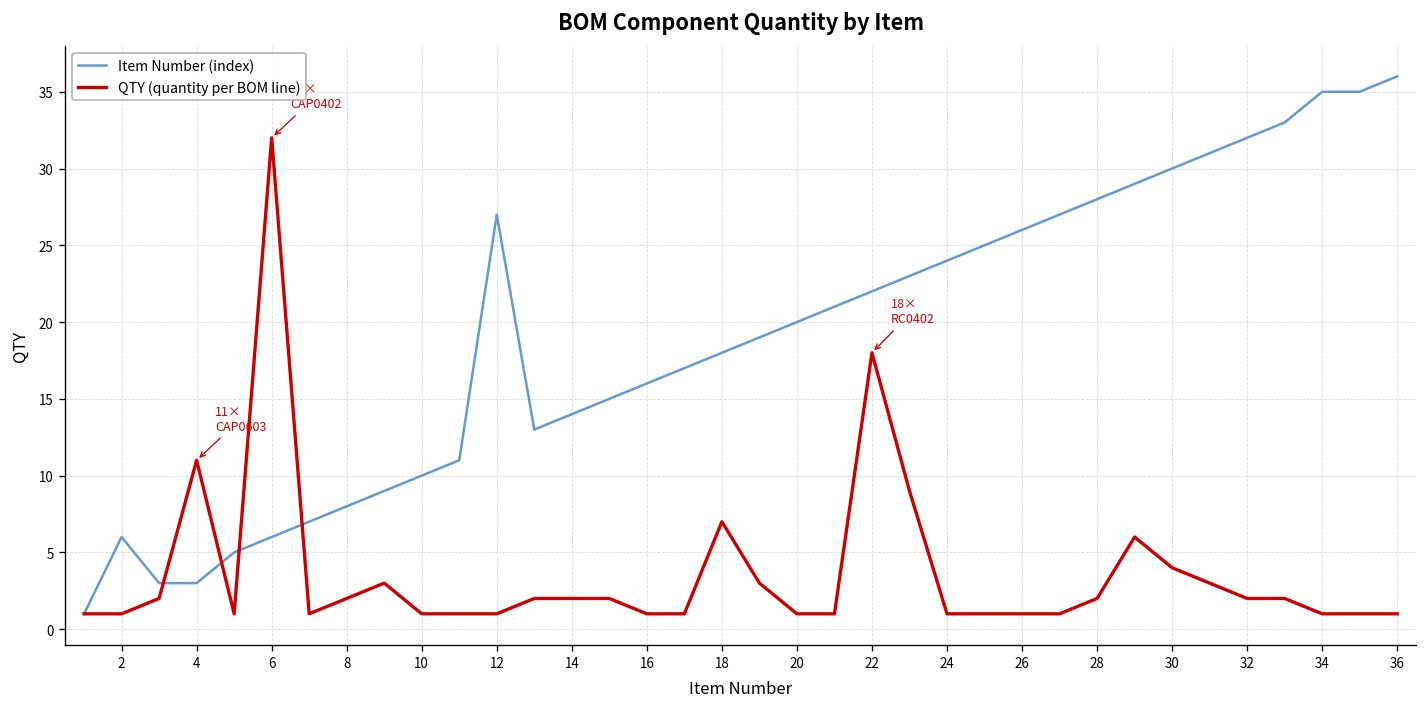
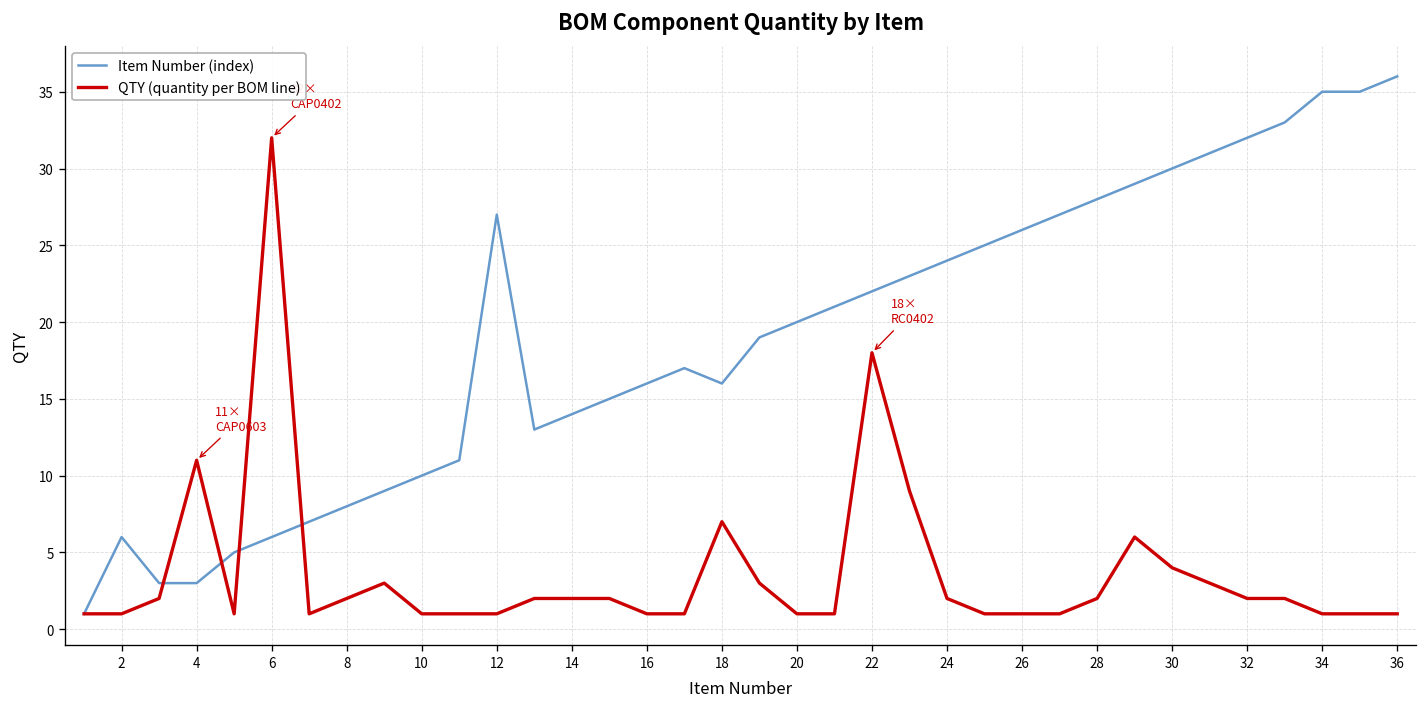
Item Number (index), 18: 18 -> 16
QTY (quantity per BOM line), 24: 1 -> 2
